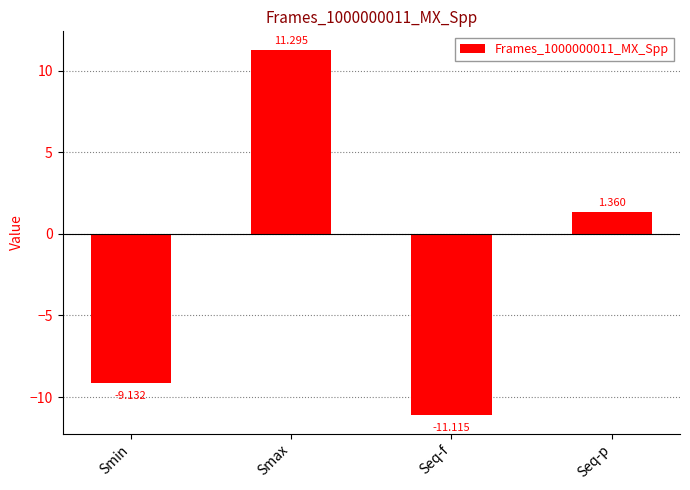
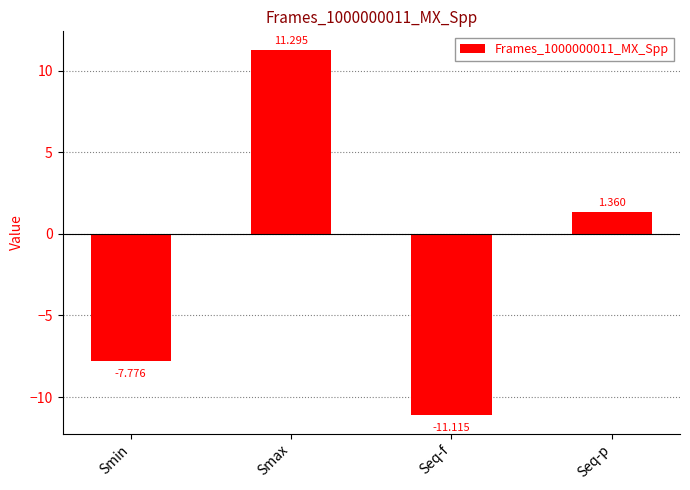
Smin: -9.132 -> -7.776
